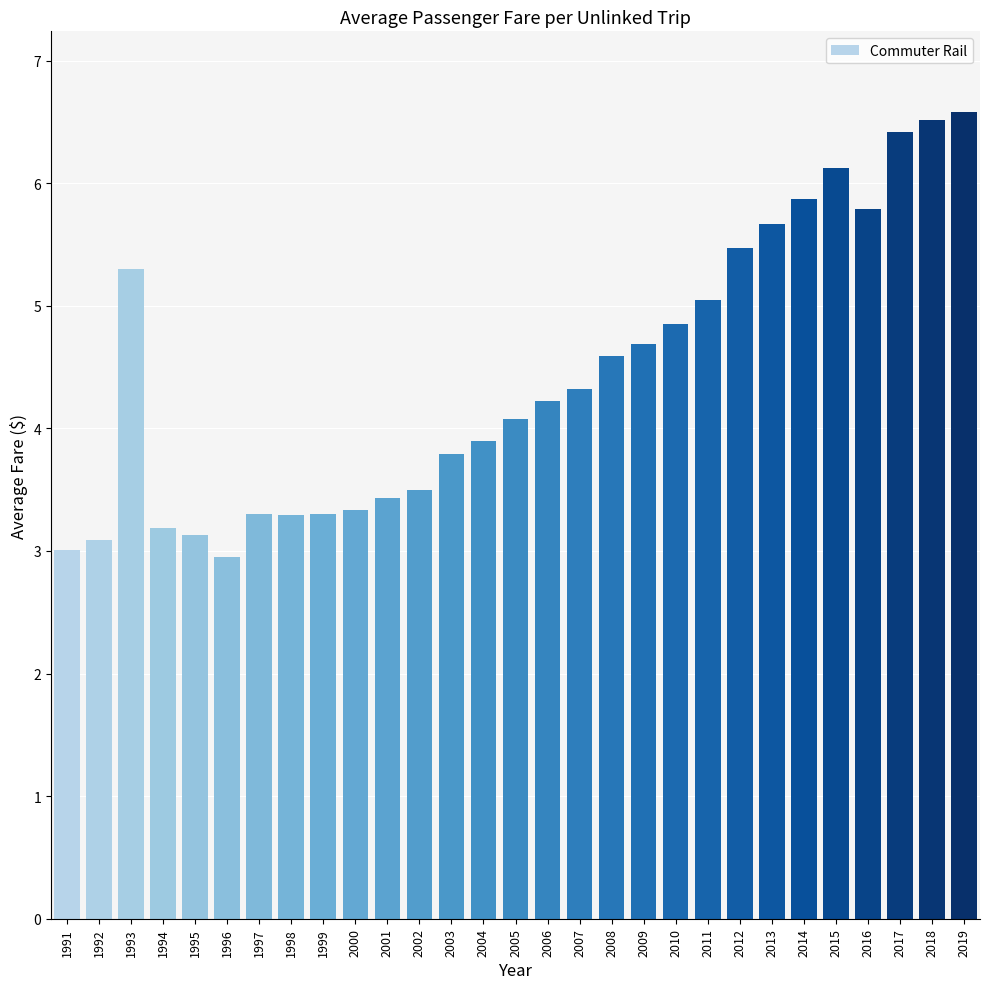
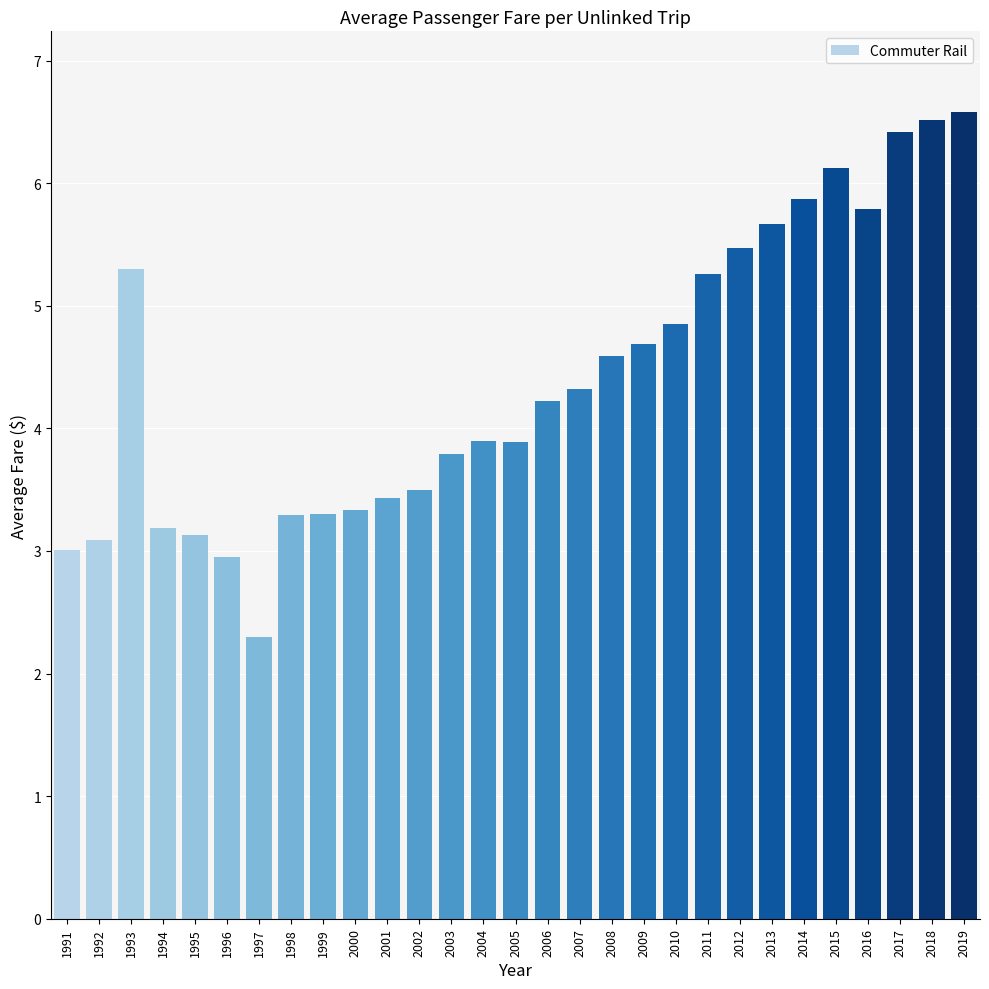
1997: 3.3 -> 2.3
2005: 4.08 -> 3.89
2011: 5.05 -> 5.26
